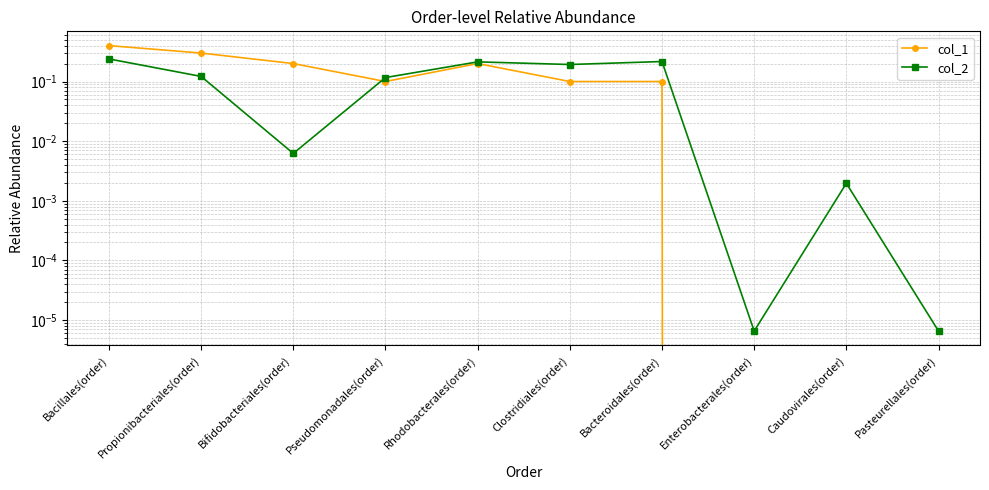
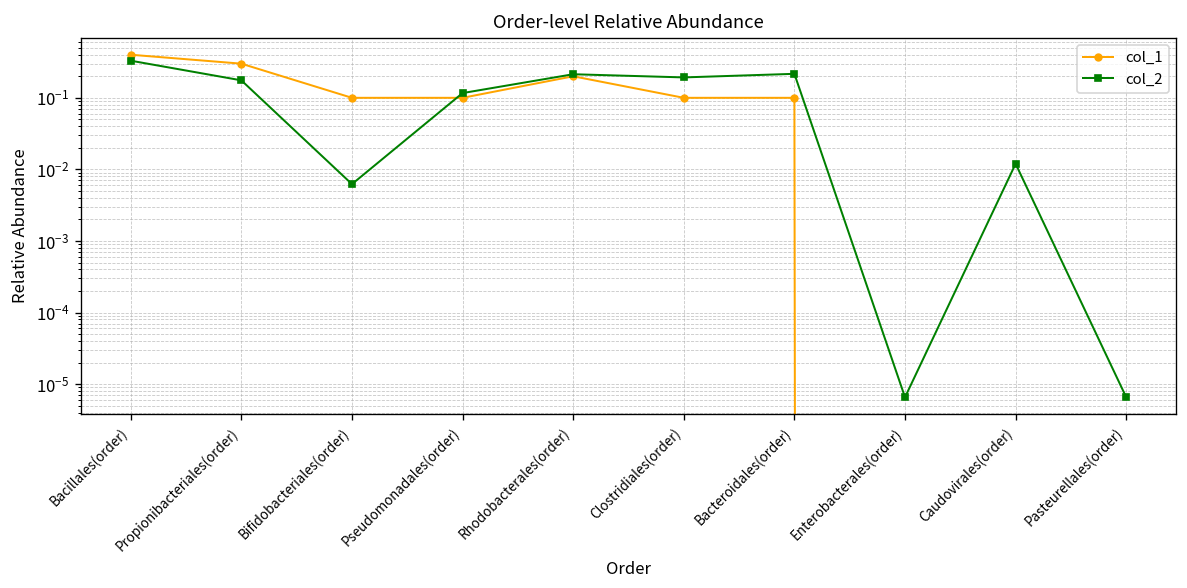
col_2, Bacillales(order): 0.24 -> 0.3
col_2, Propionibacteriales(order): 0.12 -> 0.18
col_1, Bifidobacteriales(order): 0.2 -> 0.1
col_2, Caudovirales(order): 0.0020 -> 0.012
